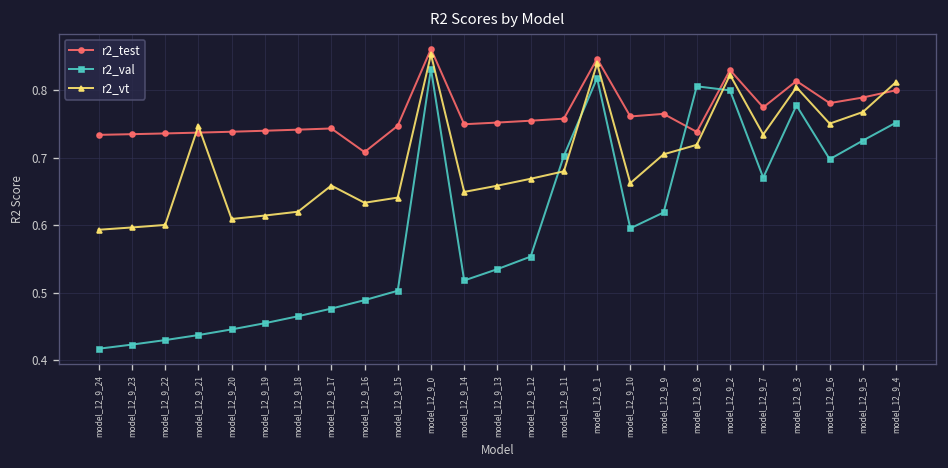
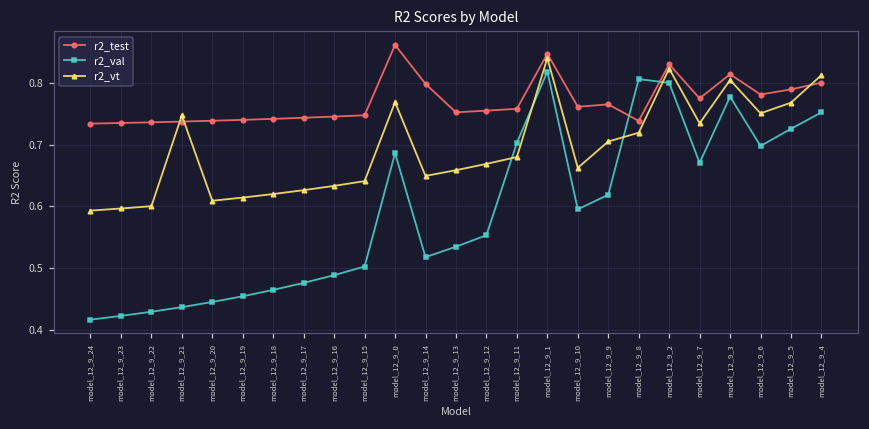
r2_vt, model_12_9_17: 0.66 -> 0.63
r2_test, model_12_9_16: 0.71 -> 0.75
r2_val, model_12_9_0: 0.83 -> 0.69
r2_vt, model_12_9_0: 0.85 -> 0.77
r2_test, model_12_9_14: 0.75 -> 0.80
